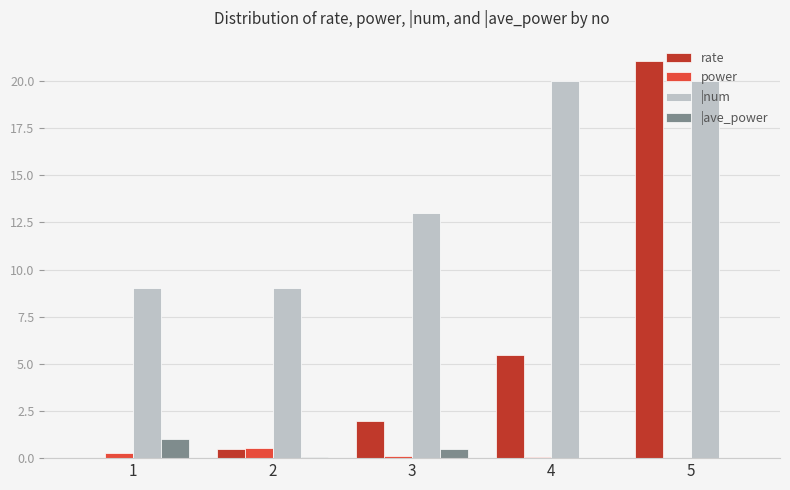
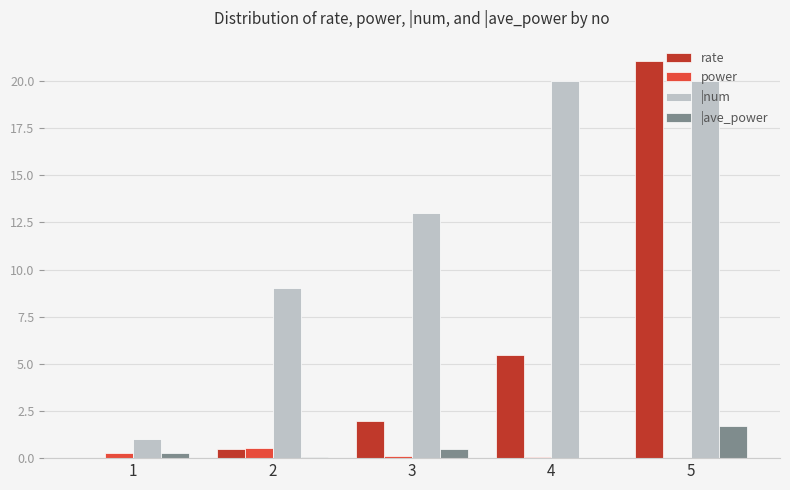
|num, 1: 9 -> 1
|ave_power, 1: 1.0 -> 0.3
|ave_power, 5: 0.0 -> 1.7
